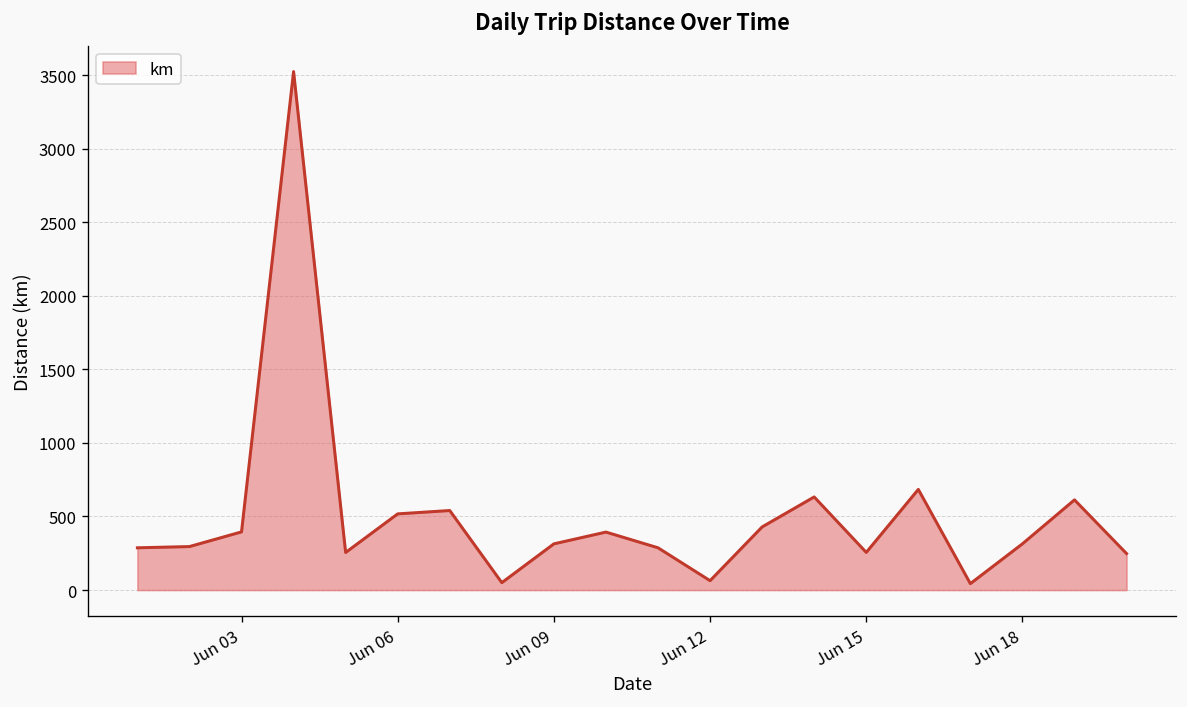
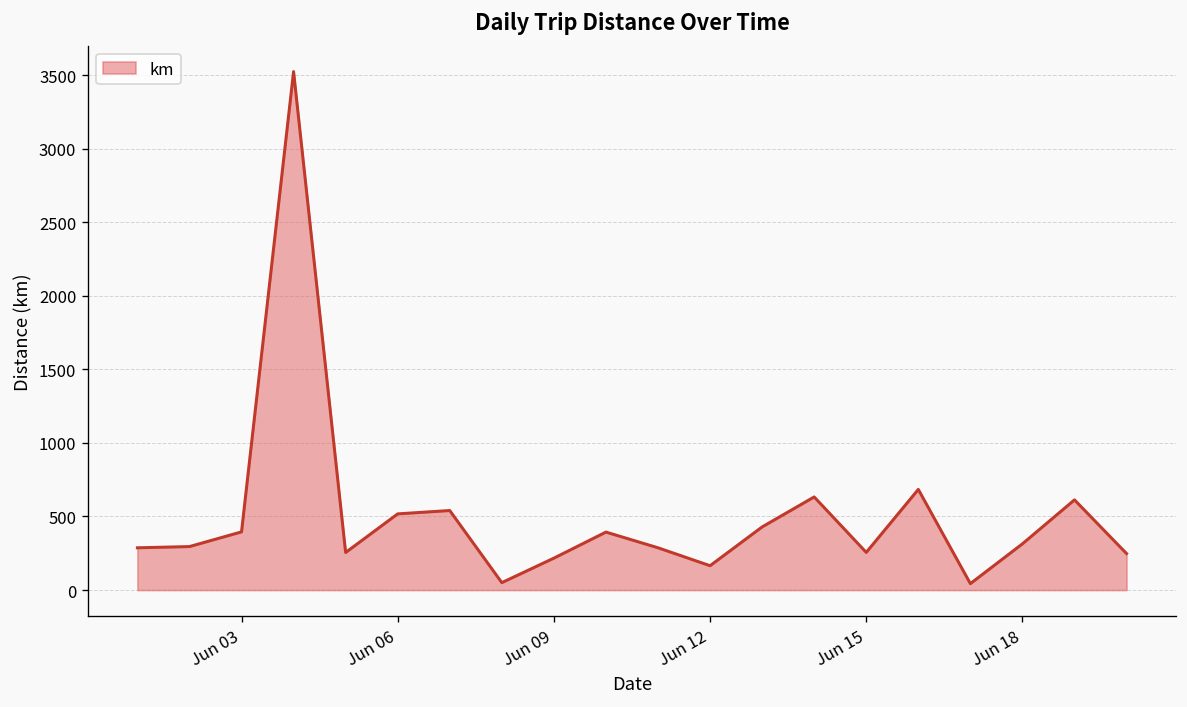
Jun 09: 310 -> 220
Jun 12: 60 -> 170
